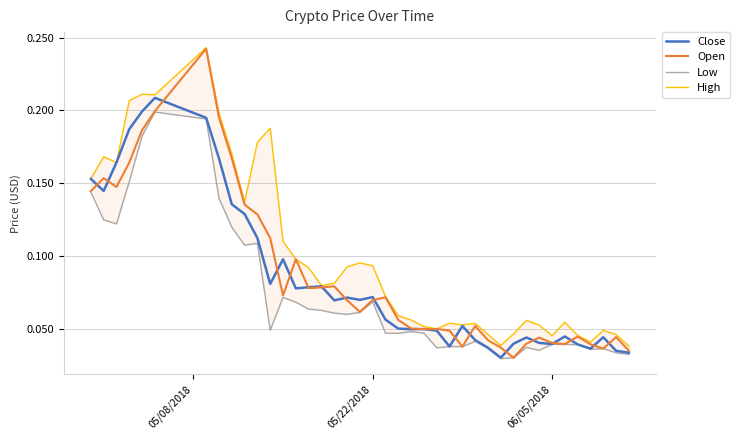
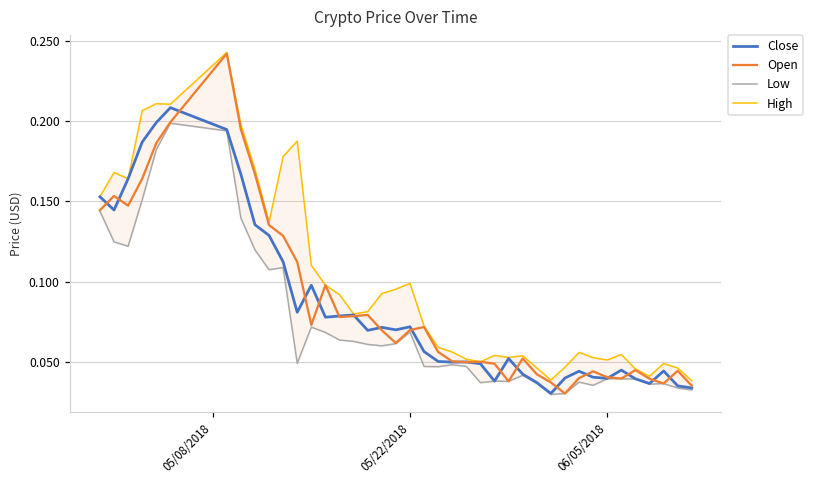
High, 05/22/2018: 0.093 -> 0.099
High, 06/05/2018: 0.045 -> 0.051
